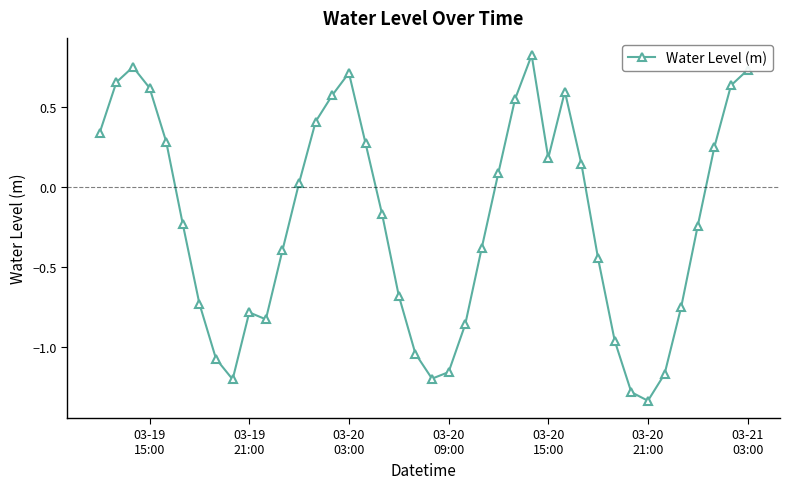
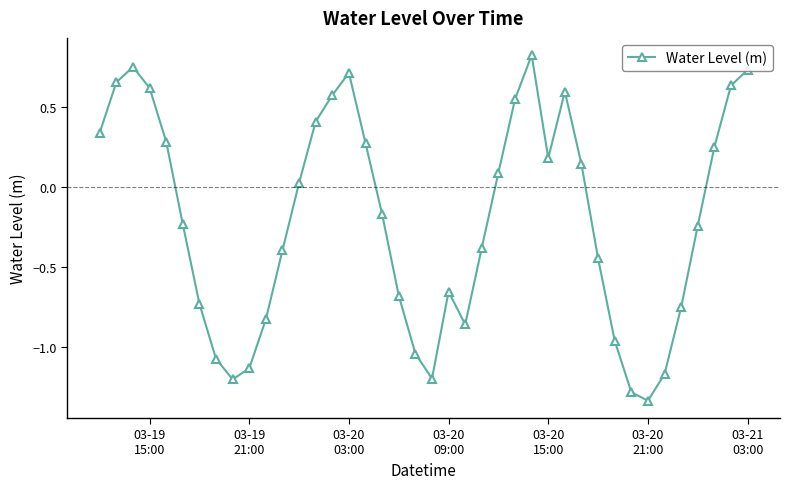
03-19 21:00: -0.79 -> -1.14
03-20 09:00: -1.16 -> -0.66
